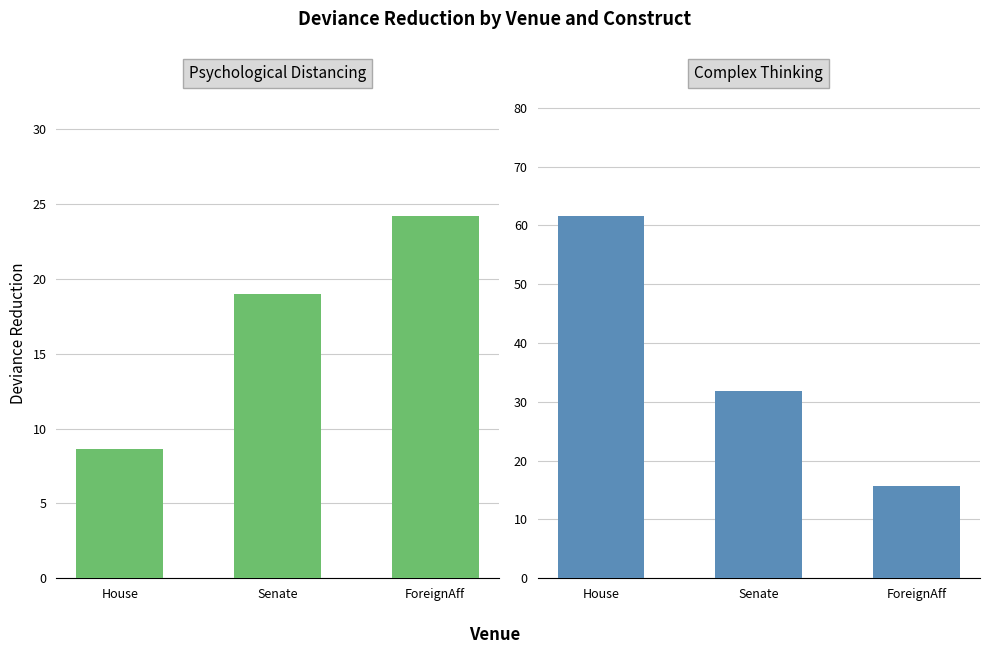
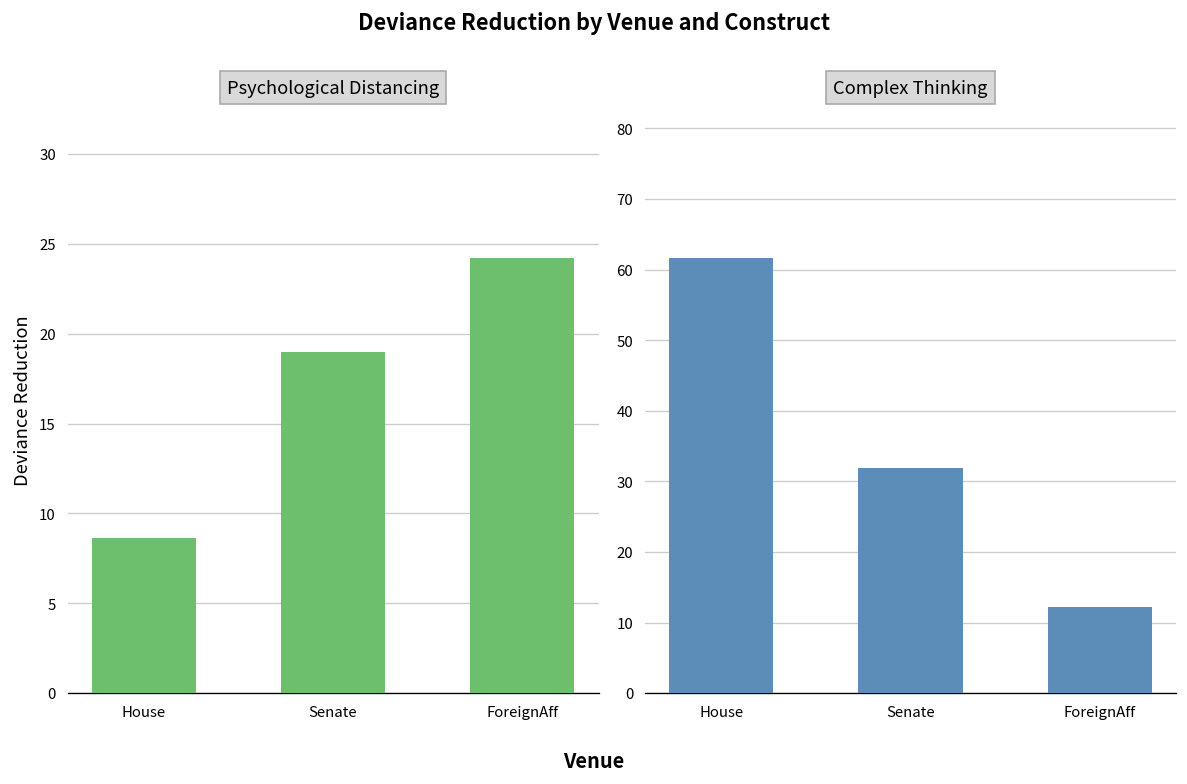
Complex Thinking, ForeignAff: 16 -> 12
